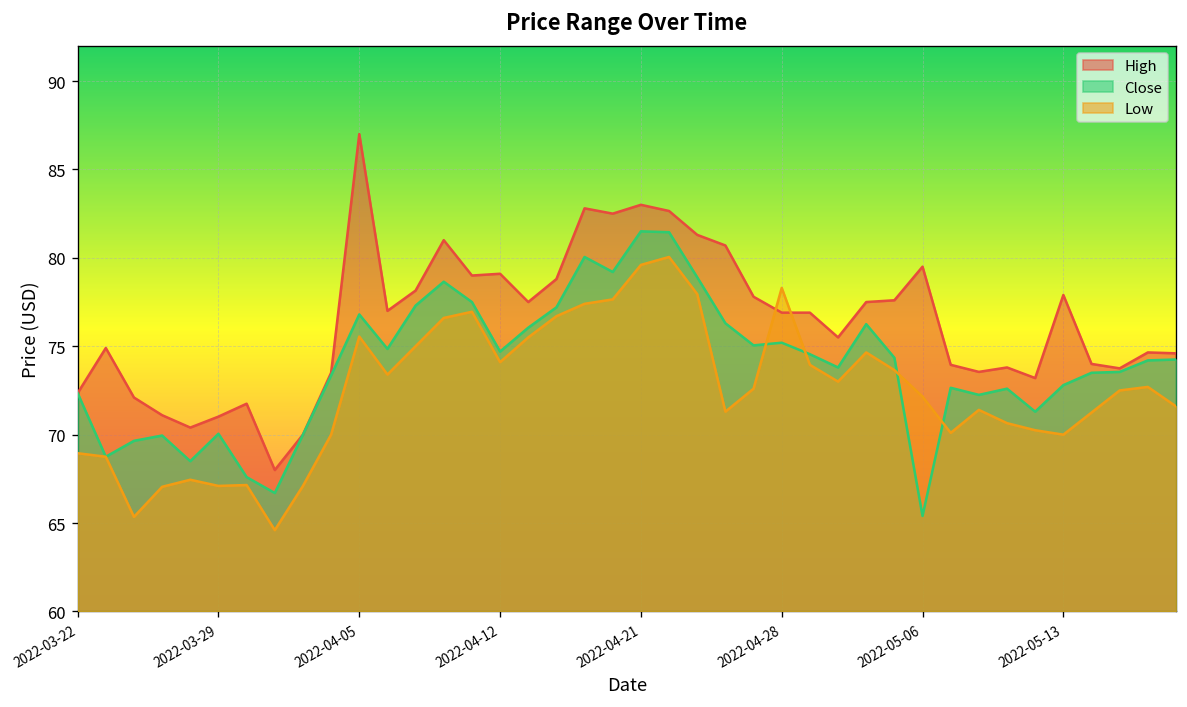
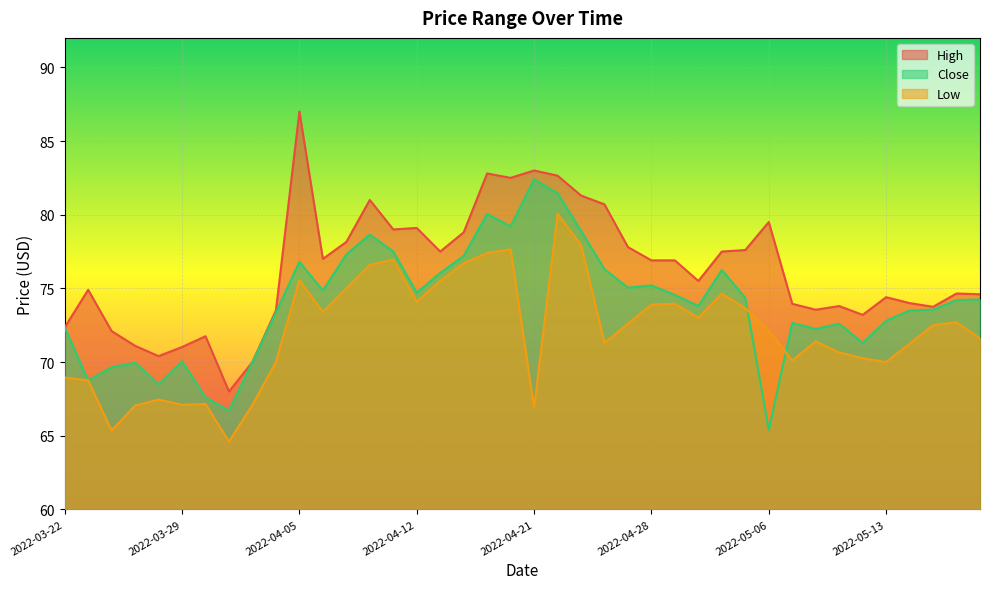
Close, 2022-04-21: 81.5 -> 82.4
Low, 2022-04-21: 79.6 -> 66.9
Low, 2022-04-28: 78.3 -> 73.9
High, 2022-05-13: 77.9 -> 74.4
